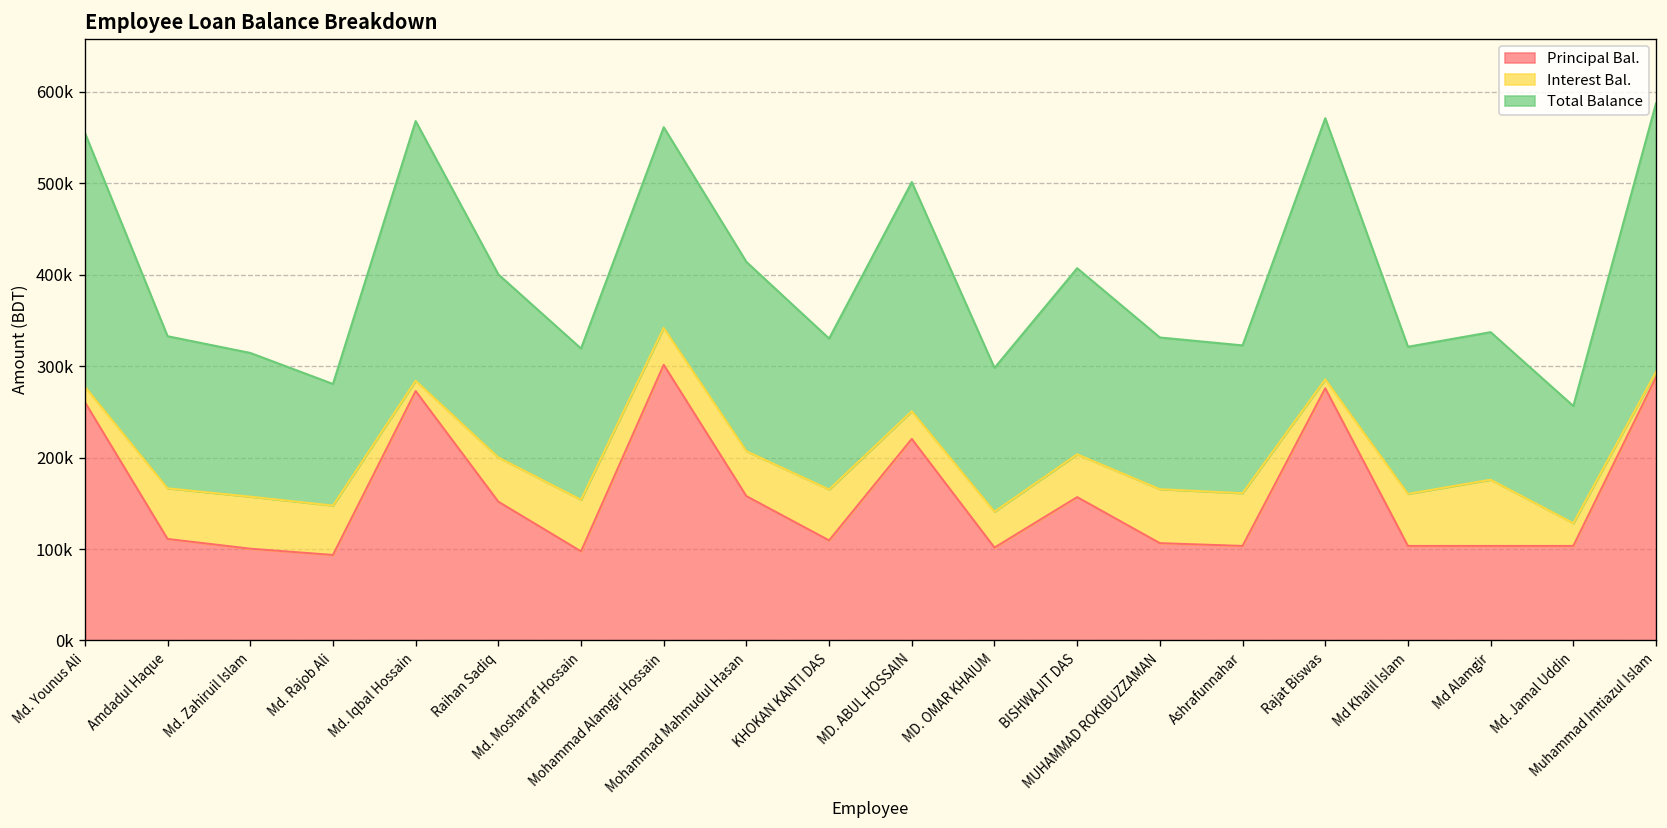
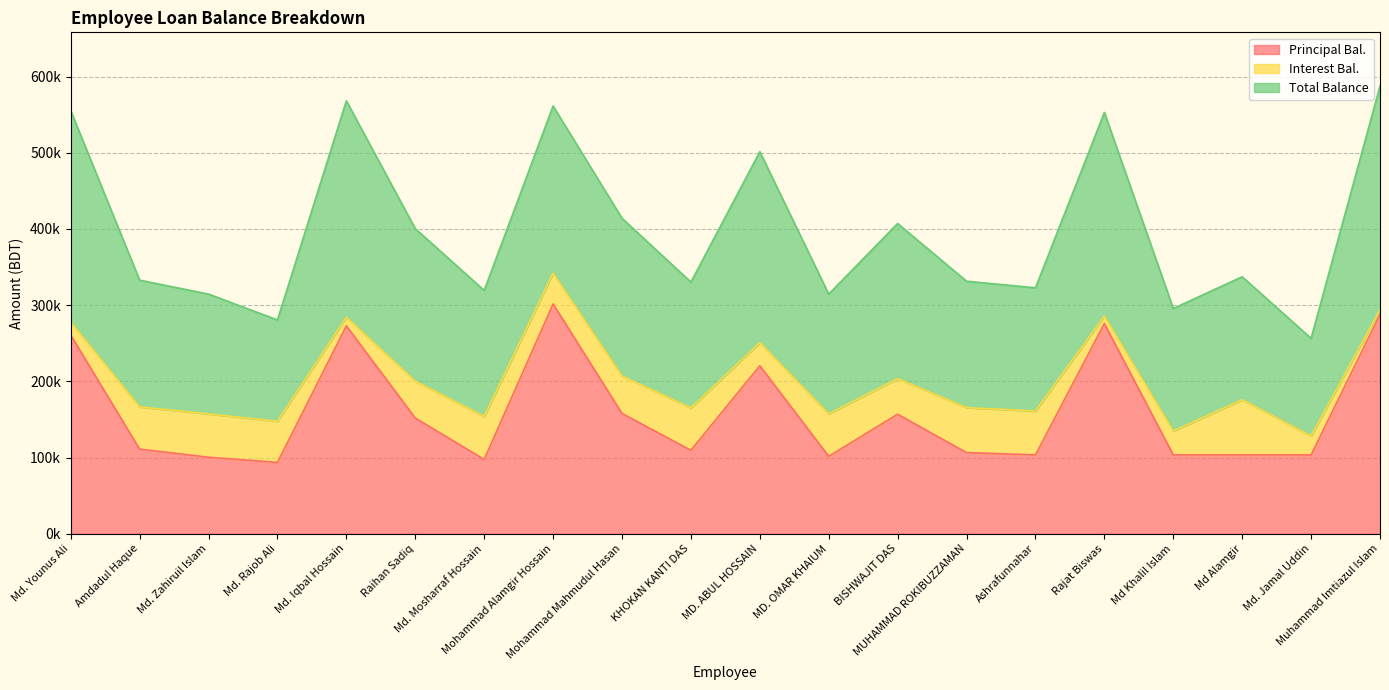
Interest Bal., MD. OMAR KHAIUM: 40000 -> 60000
Total Balance, Rajat Biswas: 290000 -> 270000
Interest Bal., Md Khalil Islam: 60000 -> 30000
